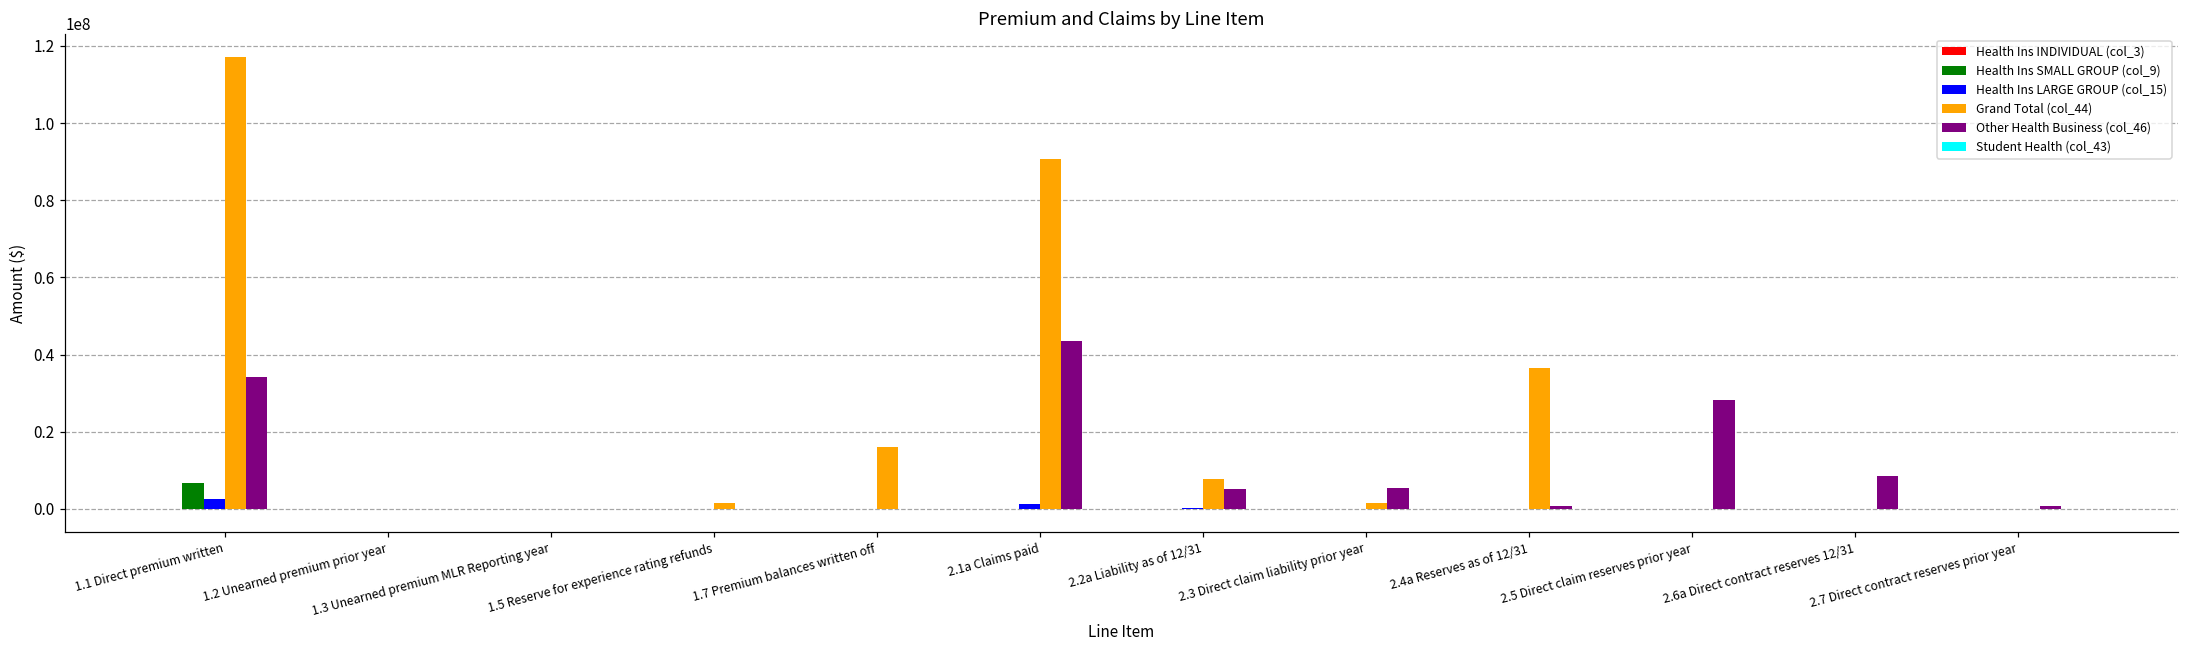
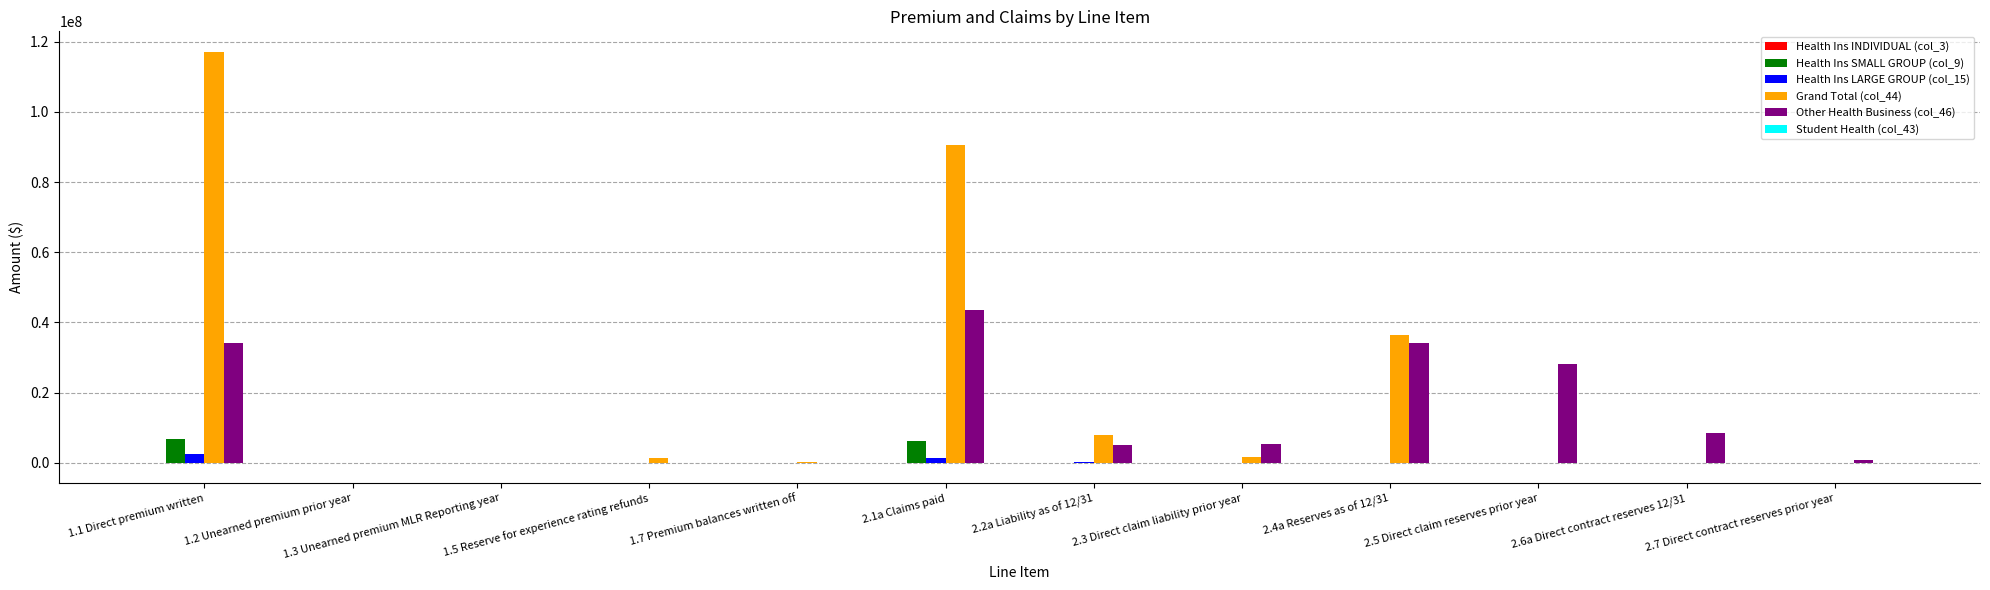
Grand Total (col_44), 1.7 Premium balances written off: 16000000 -> 0
Health Ins SMALL GROUP (col_9), 2.1a Claims paid: 0 -> 6000000
Other Health Business (col_46), 2.4a Reserves as of 12/31: 1000000 -> 34000000
